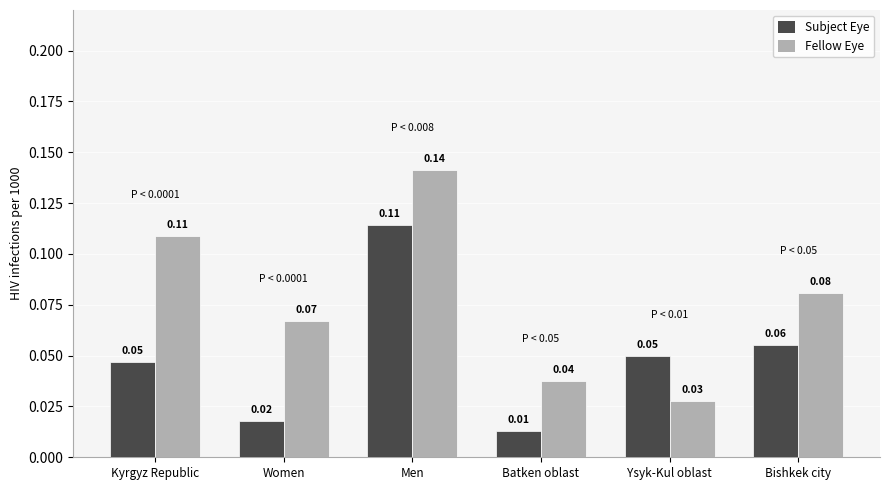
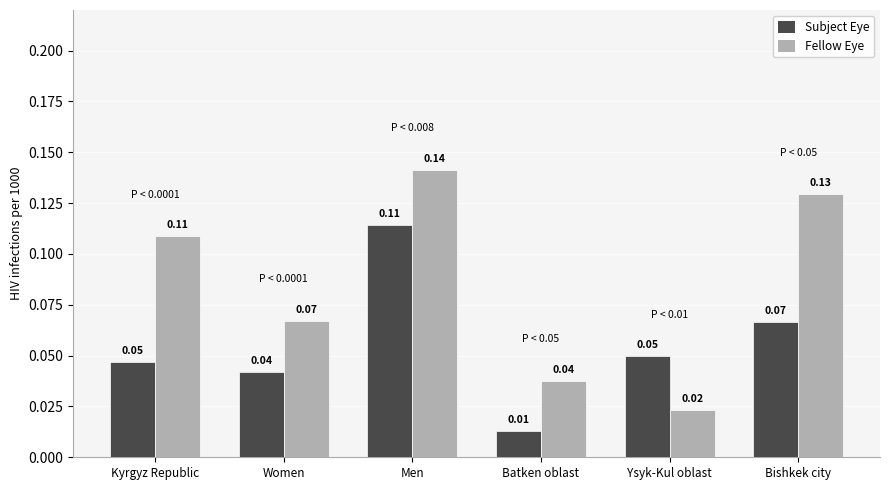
Subject Eye, Women: 0.02 -> 0.04
Fellow Eye, Ysyk-Kul oblast: 0.03 -> 0.02
Subject Eye, Bishkek city: 0.06 -> 0.07
Fellow Eye, Bishkek city: 0.08 -> 0.13
